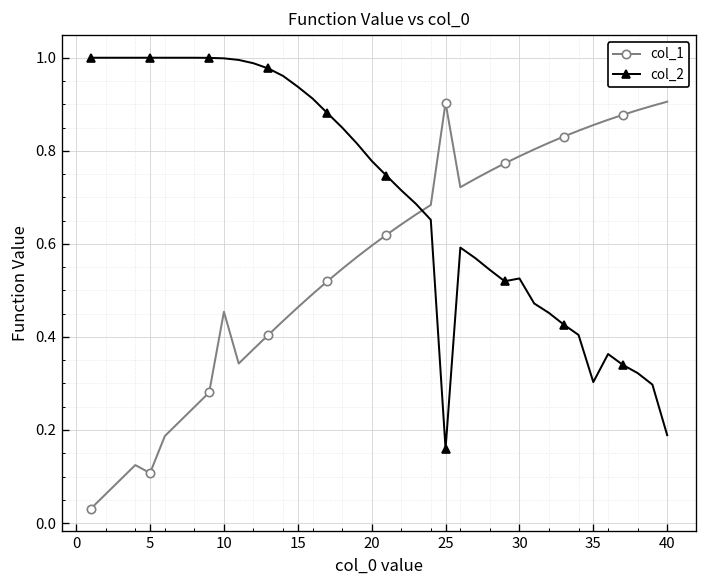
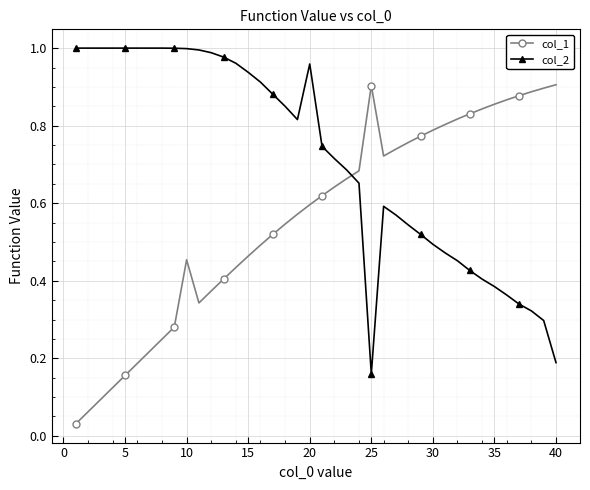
col_1, 5: 0.11 -> 0.16
col_2, 20: 0.78 -> 0.96
col_2, 30: 0.53 -> 0.49
col_2, 35: 0.30 -> 0.39
